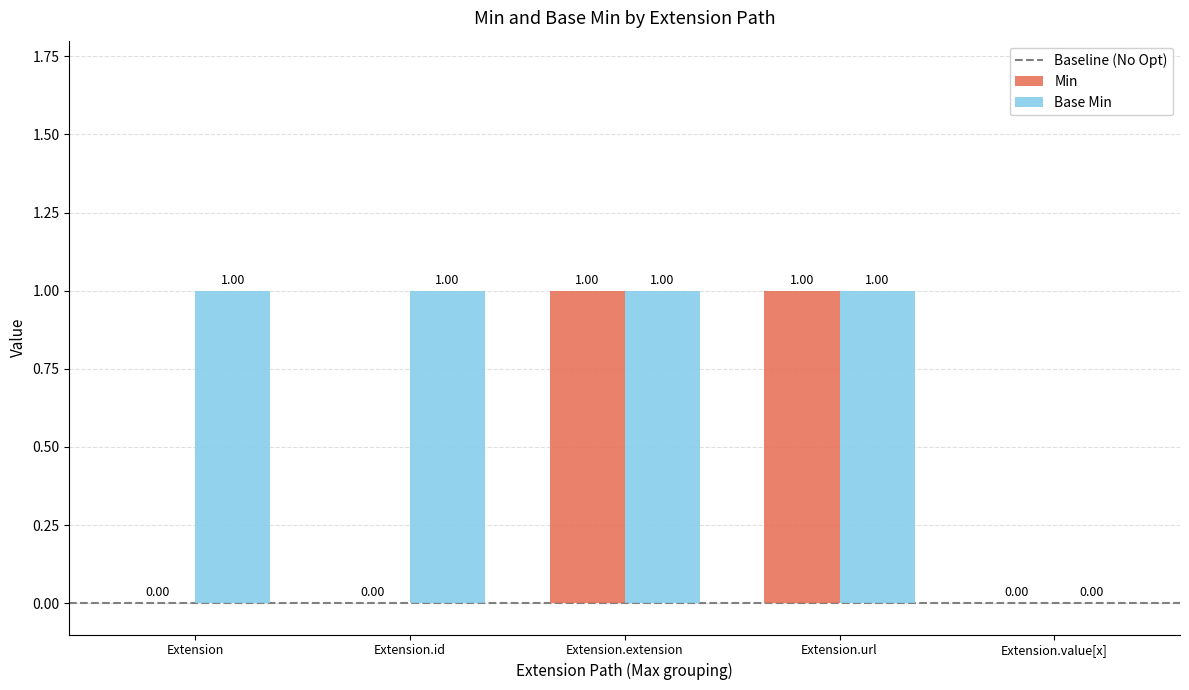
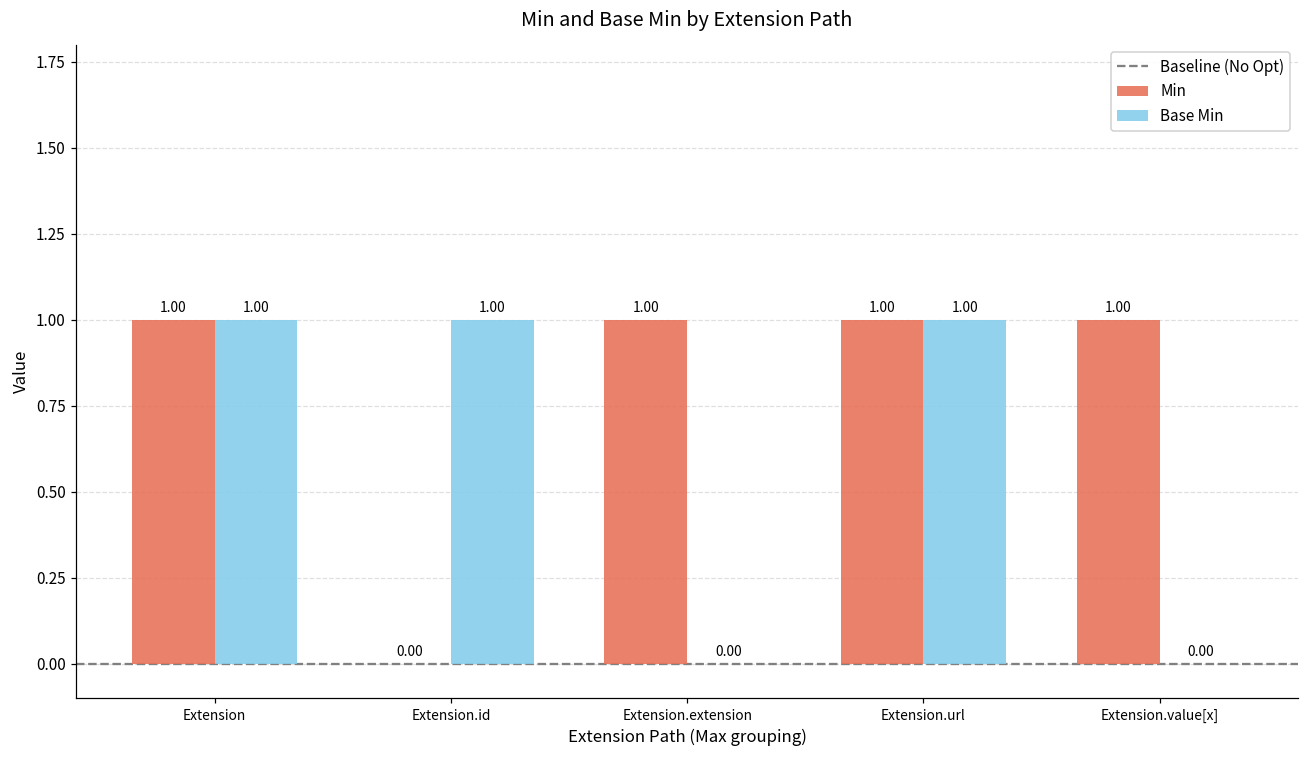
Min, Extension: 0.00 -> 1.00
Base Min, Extension.extension: 1.00 -> 0.00
Min, Extension.value[x]: 0.00 -> 1.00
